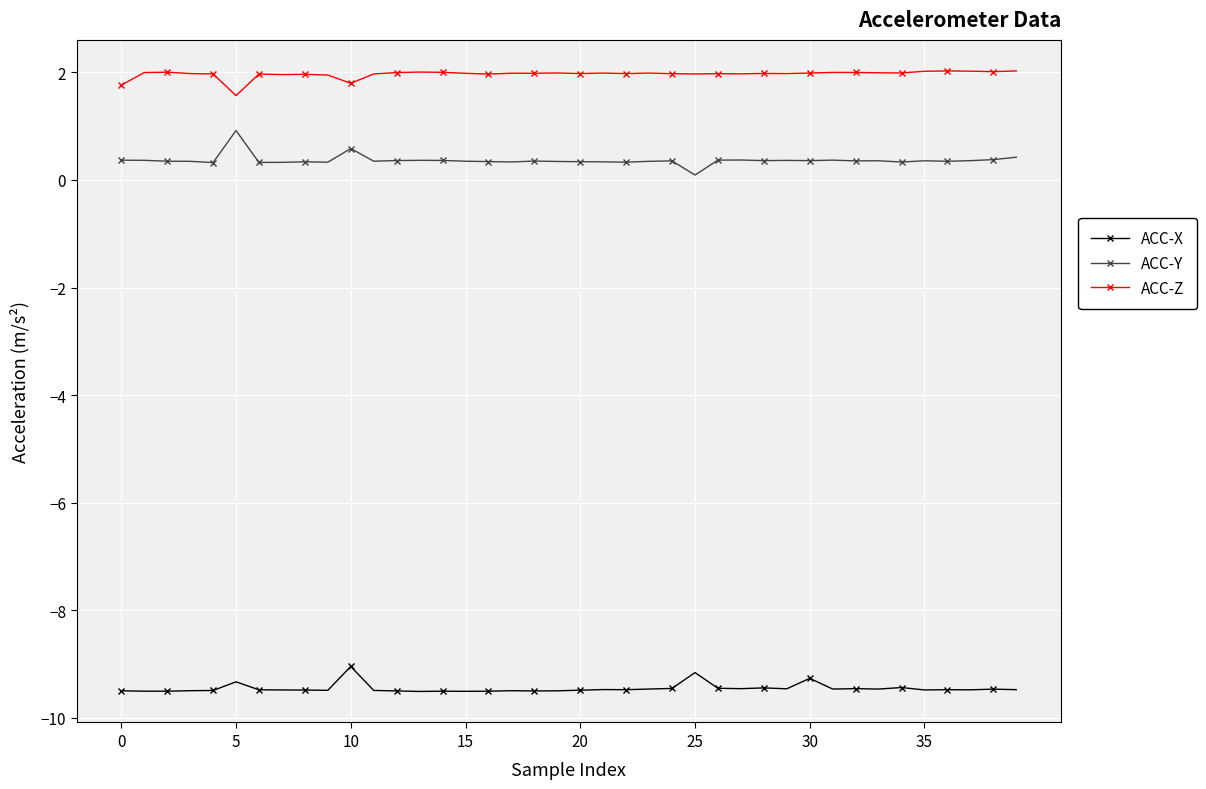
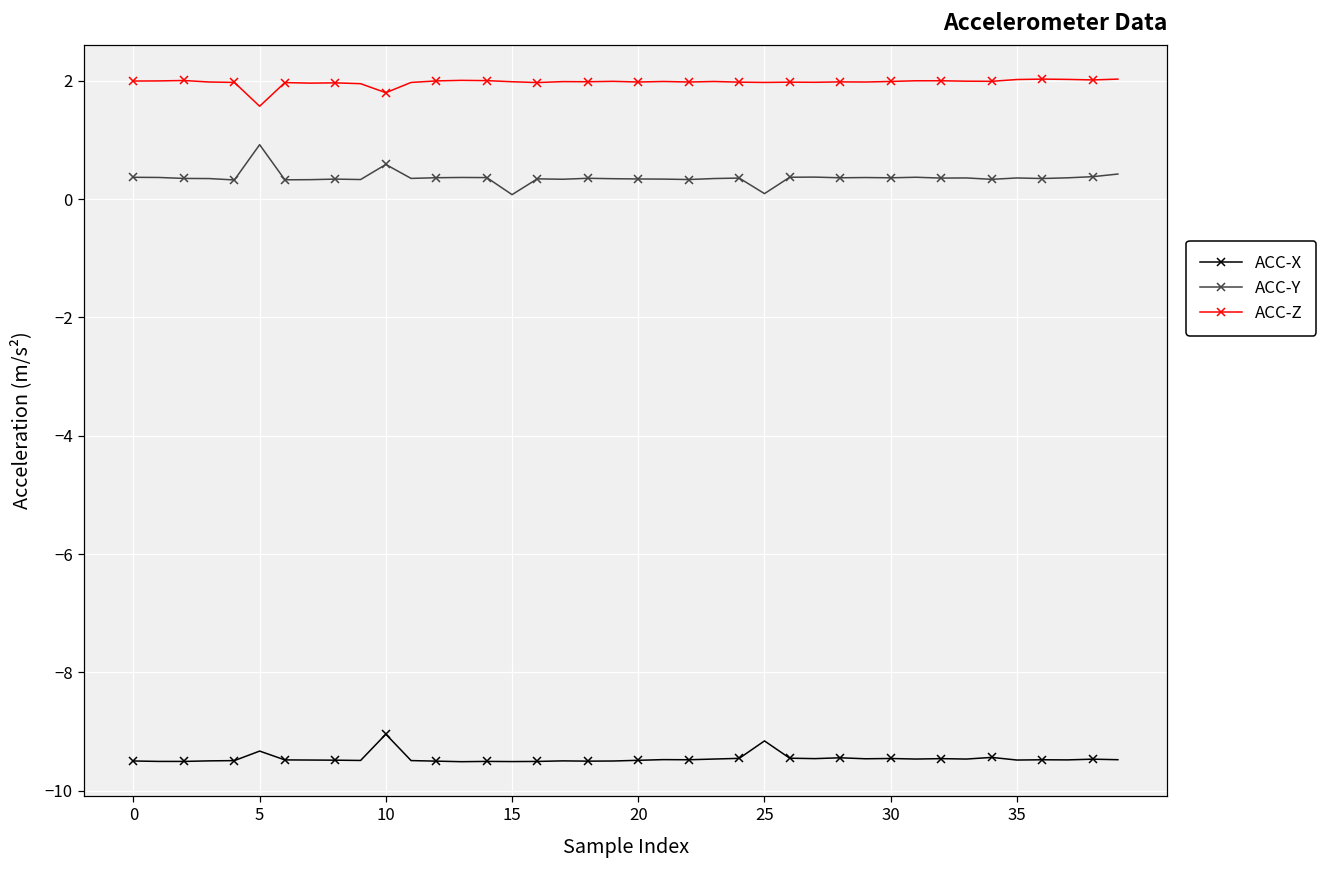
ACC-Z, 0: 1.8 -> 2.0
ACC-Y, 15: 0.3 -> 0.1
ACC-X, 30: -9.3 -> -9.5
